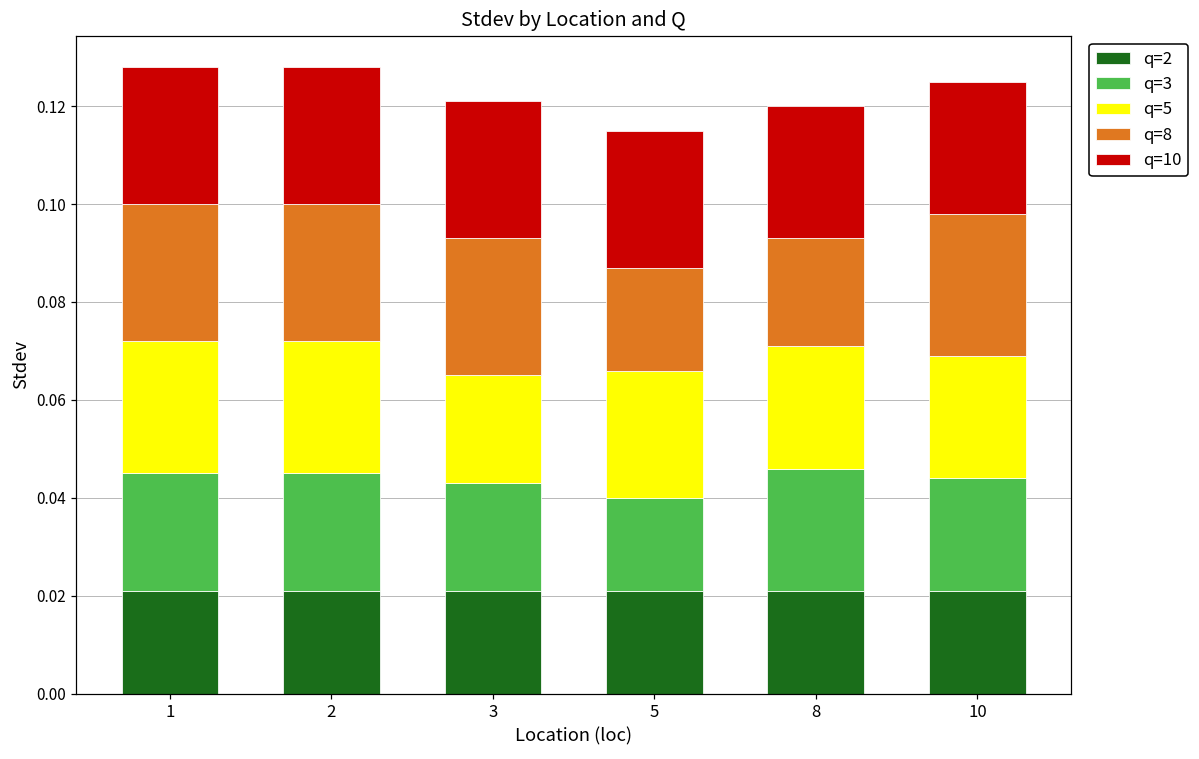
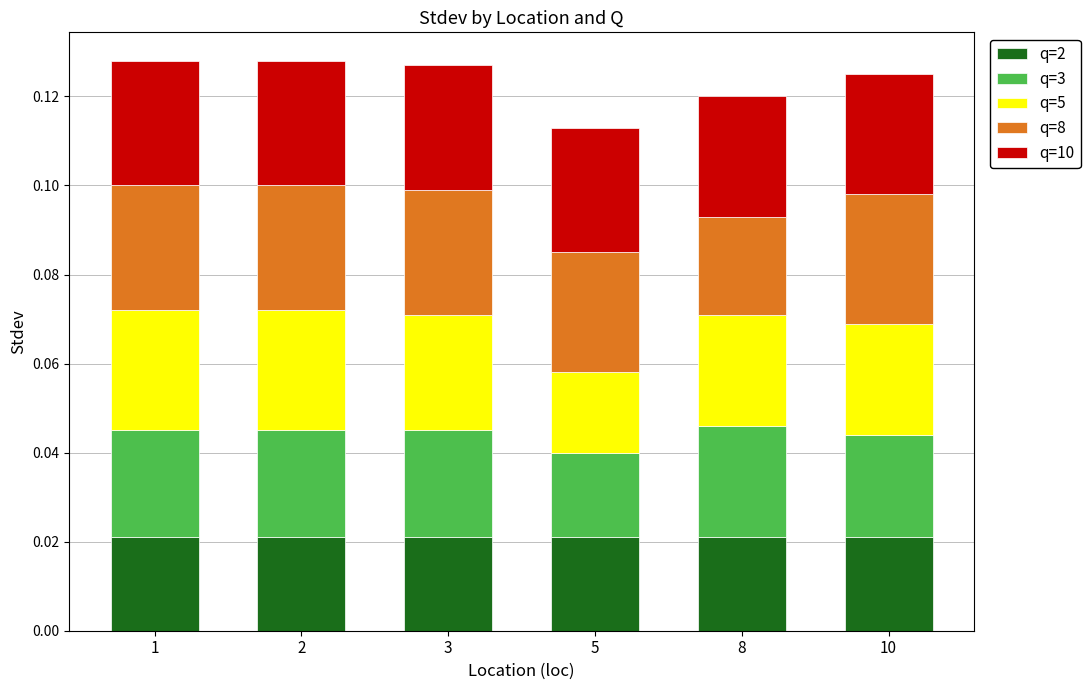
q=3, 3: 0.022 -> 0.024
q=5, 3: 0.022 -> 0.026
q=5, 5: 0.026 -> 0.018
q=8, 5: 0.021 -> 0.027
